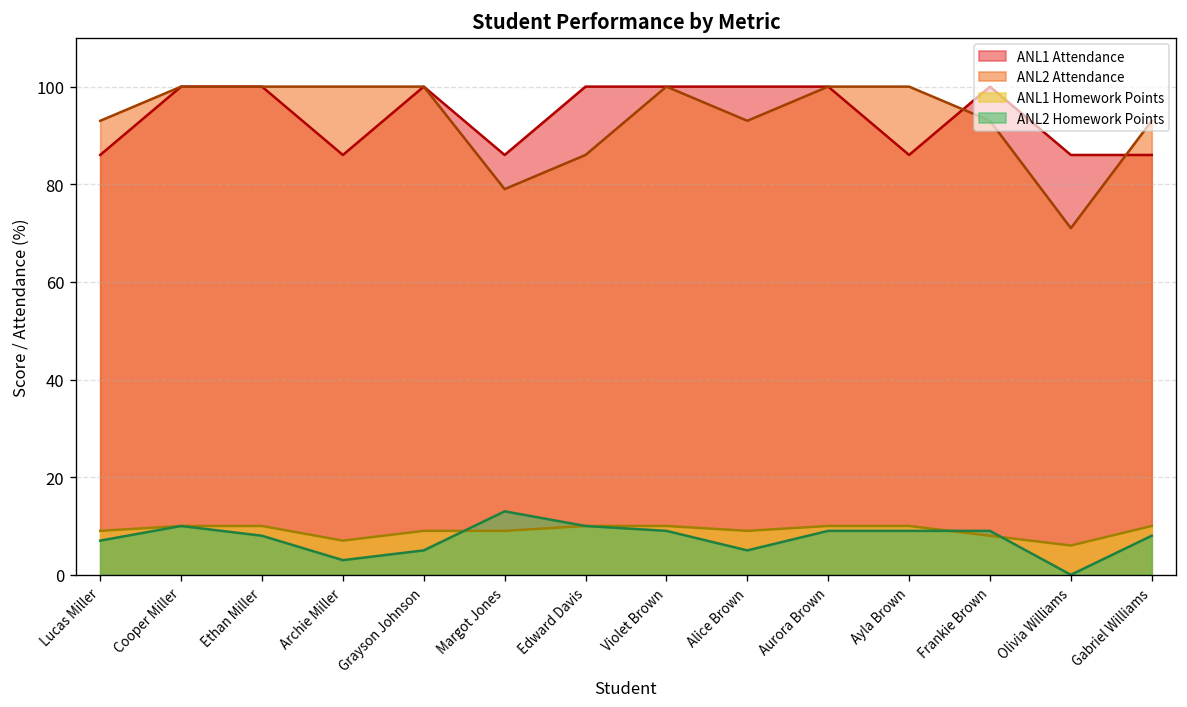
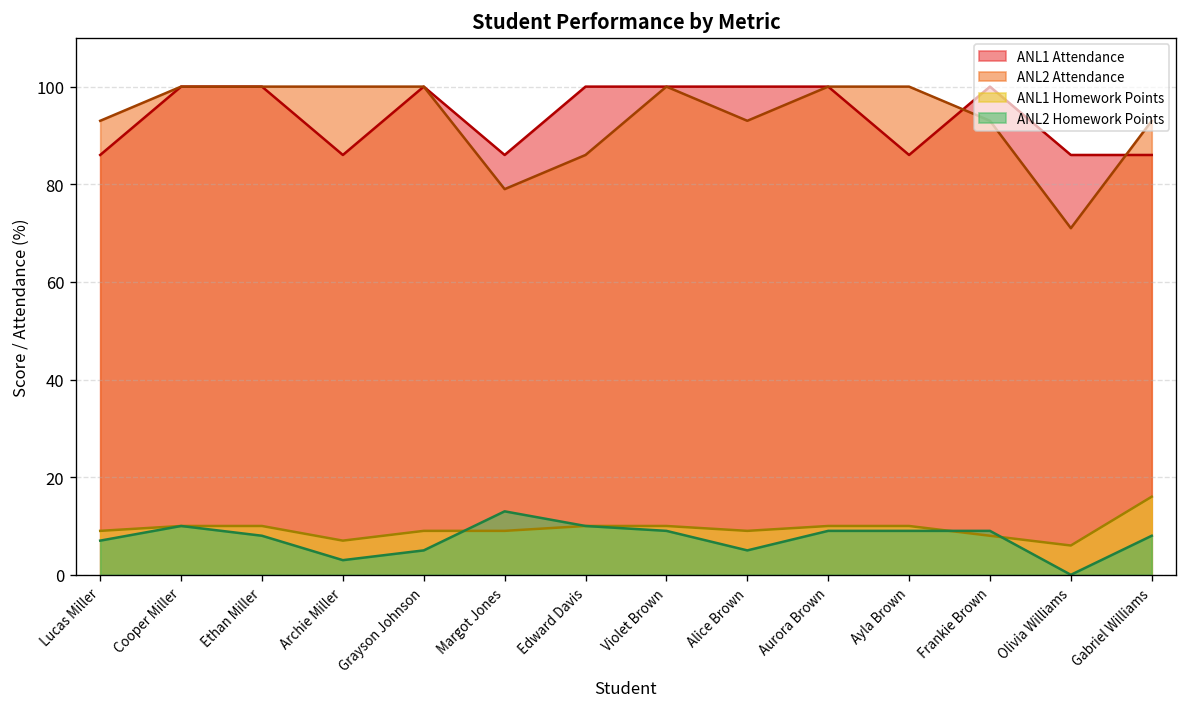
ANL1 Homework Points, Gabriel Williams: 10 -> 16
